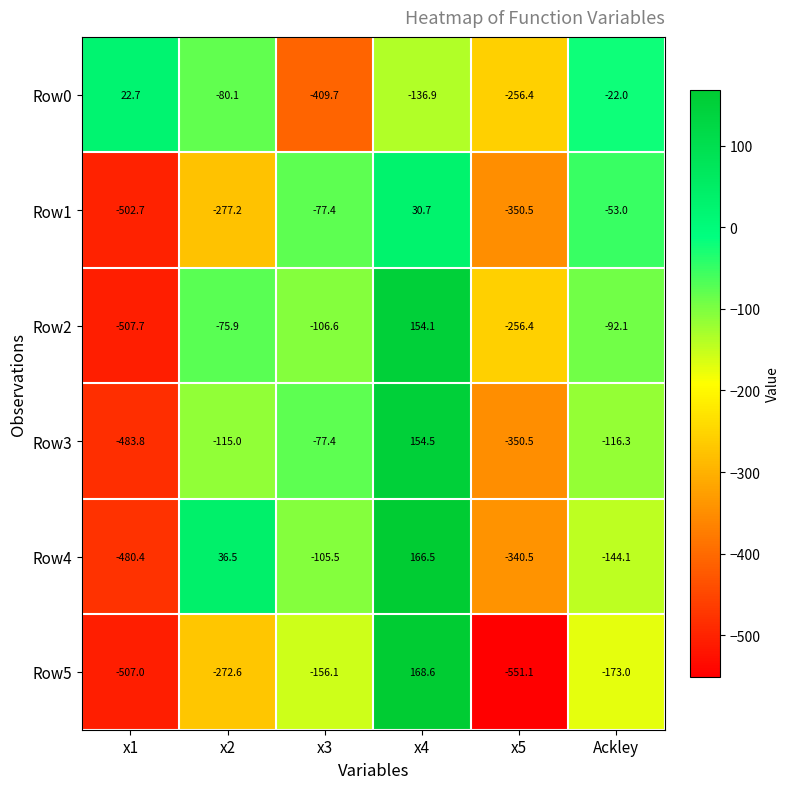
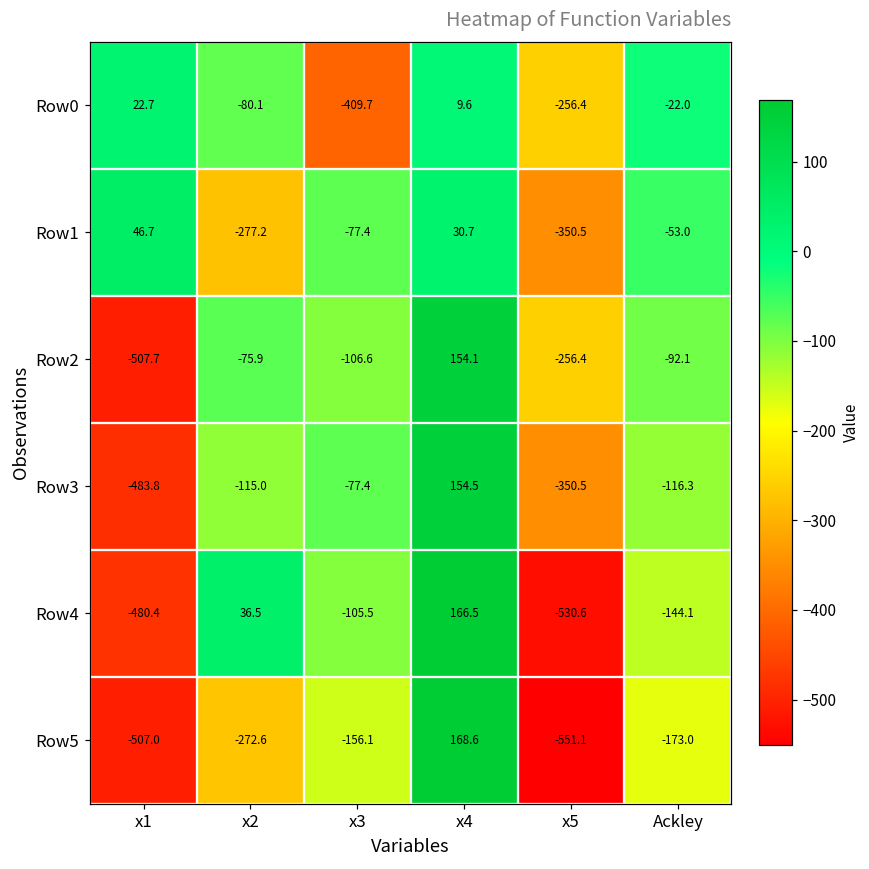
Row0, x4: -136.9 -> 9.6
Row1, x1: -502.7 -> 46.7
Row4, x5: -340.5 -> -530.6
